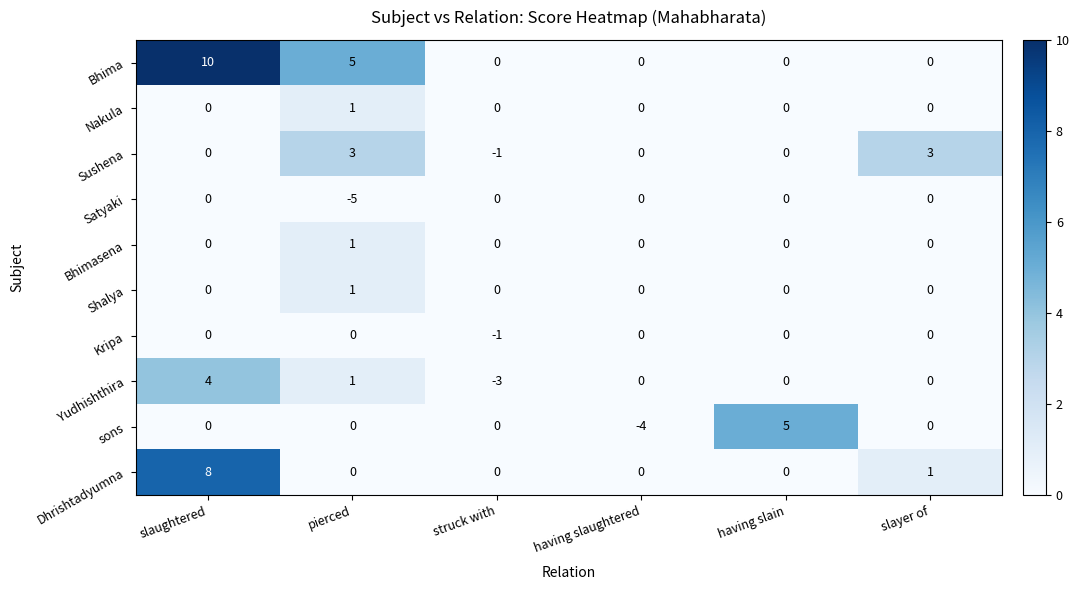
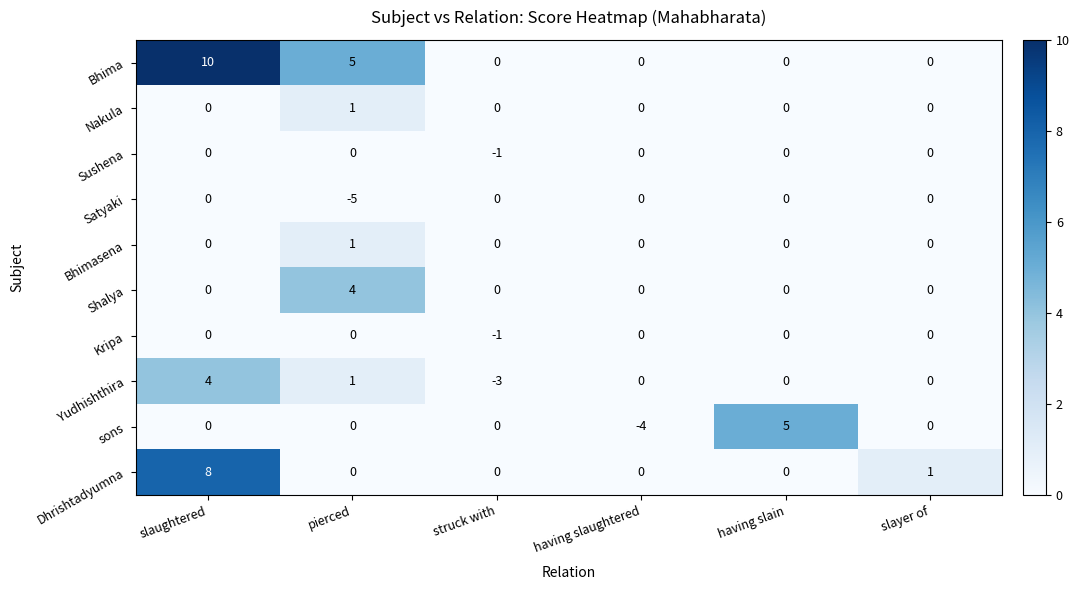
Sushena, pierced: 3 -> 0
Sushena, slayer of: 3 -> 0
Shalya, pierced: 1 -> 4
